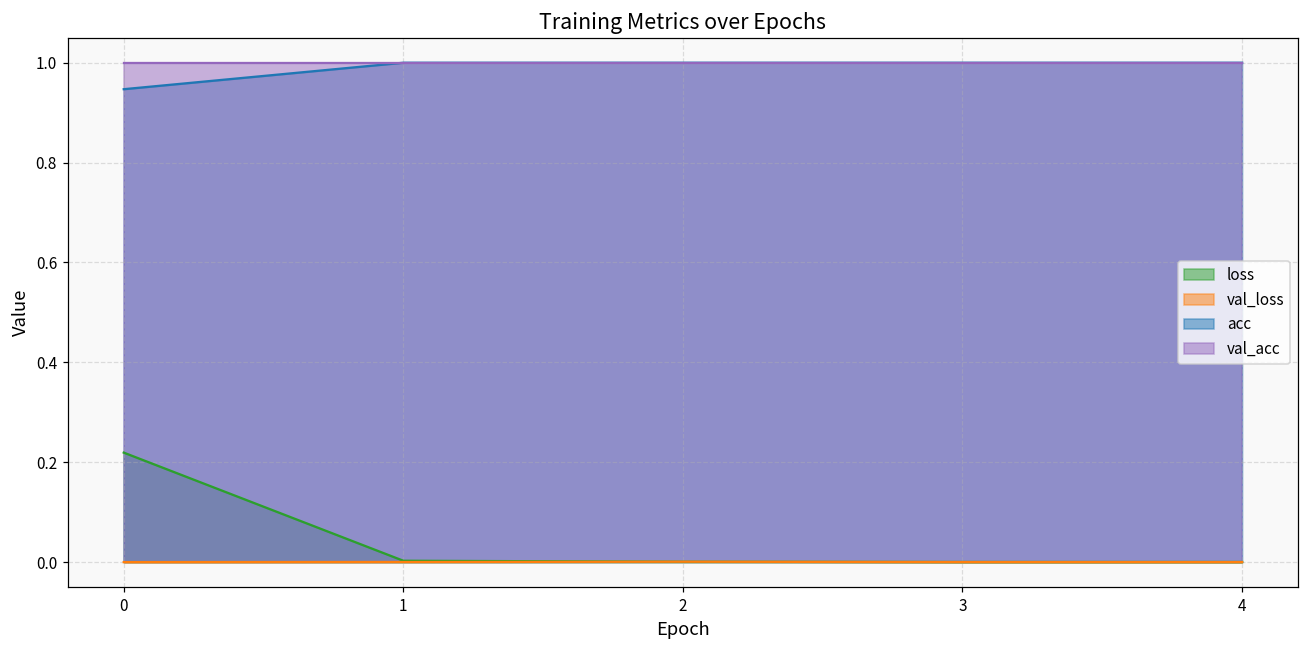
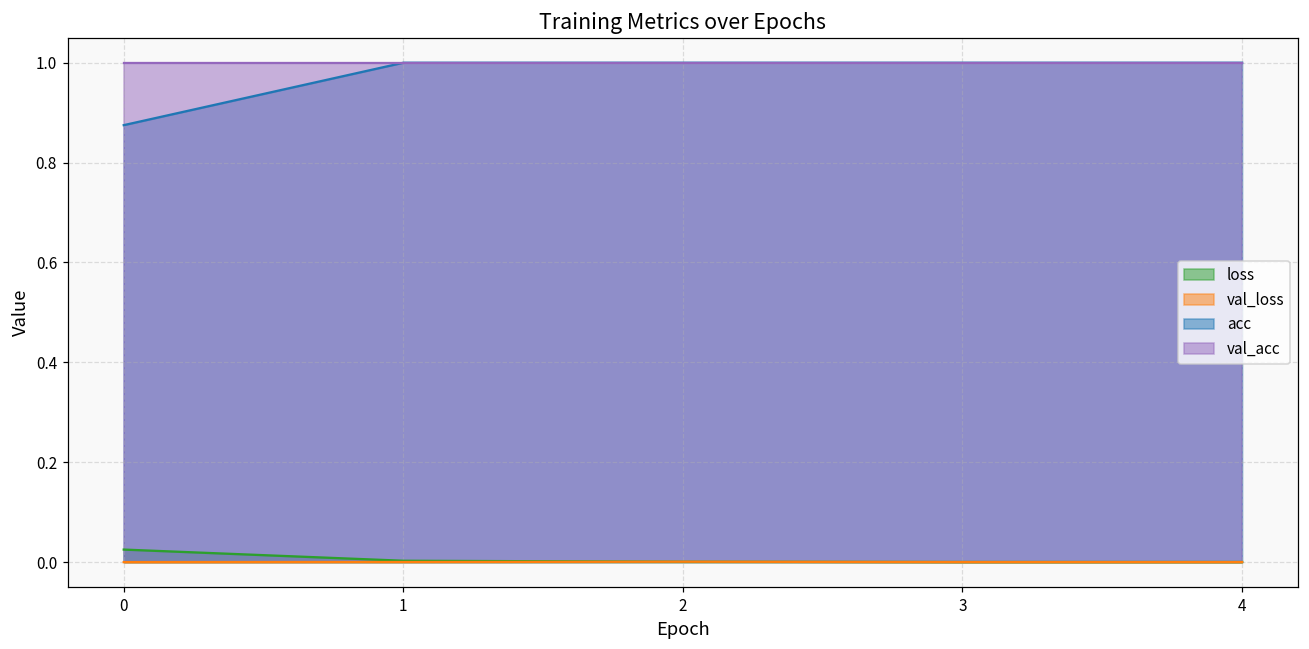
loss, 0: 0.22 -> 0.03
acc, 0: 0.95 -> 0.88
